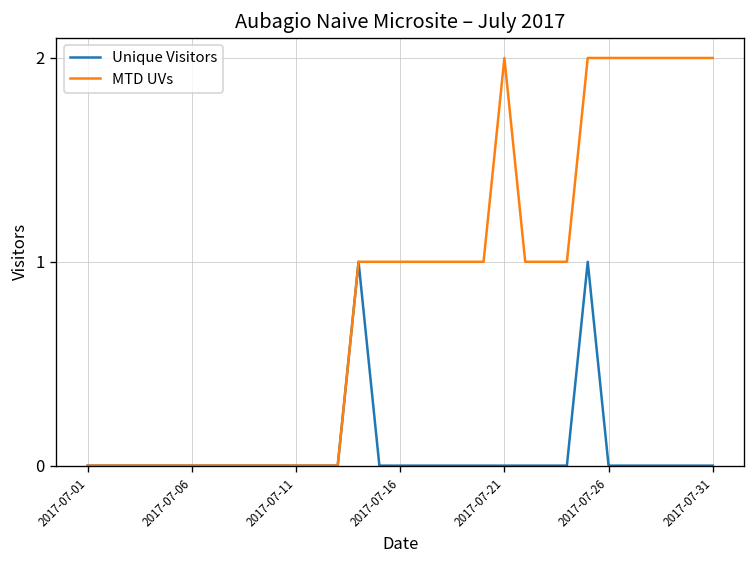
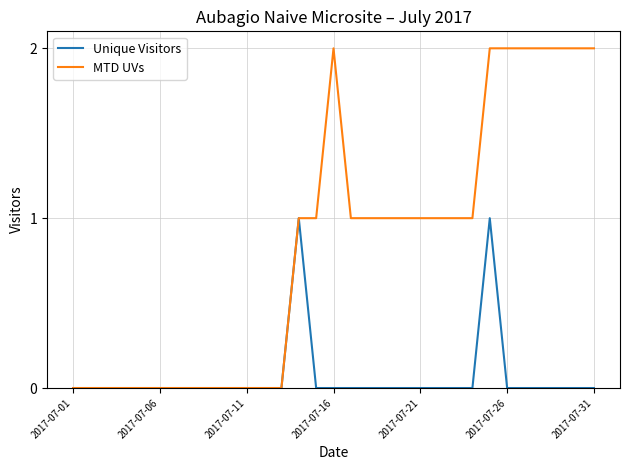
MTD UVs, 2017-07-16: 1 -> 2
MTD UVs, 2017-07-21: 2 -> 1
